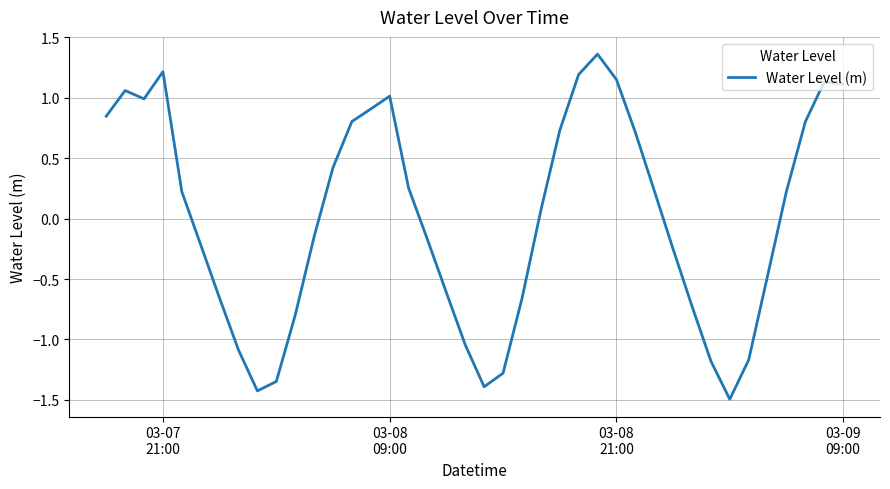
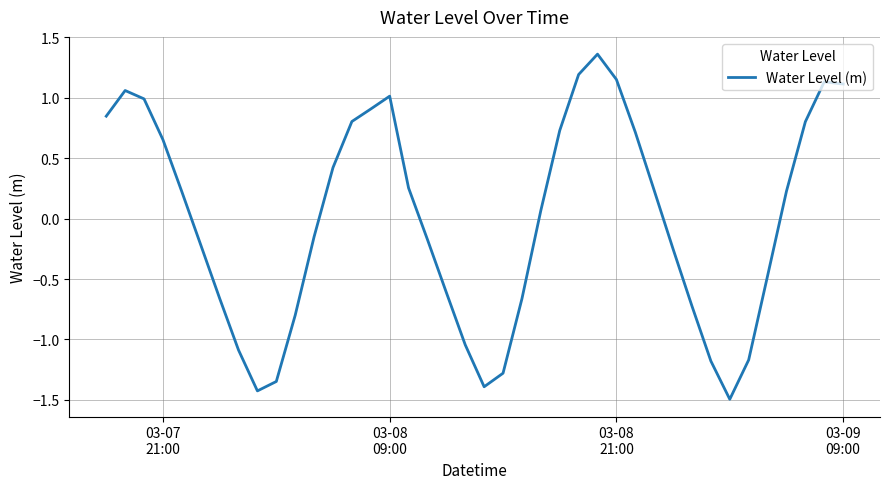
03-07 21:00: 1.21 -> 0.65
